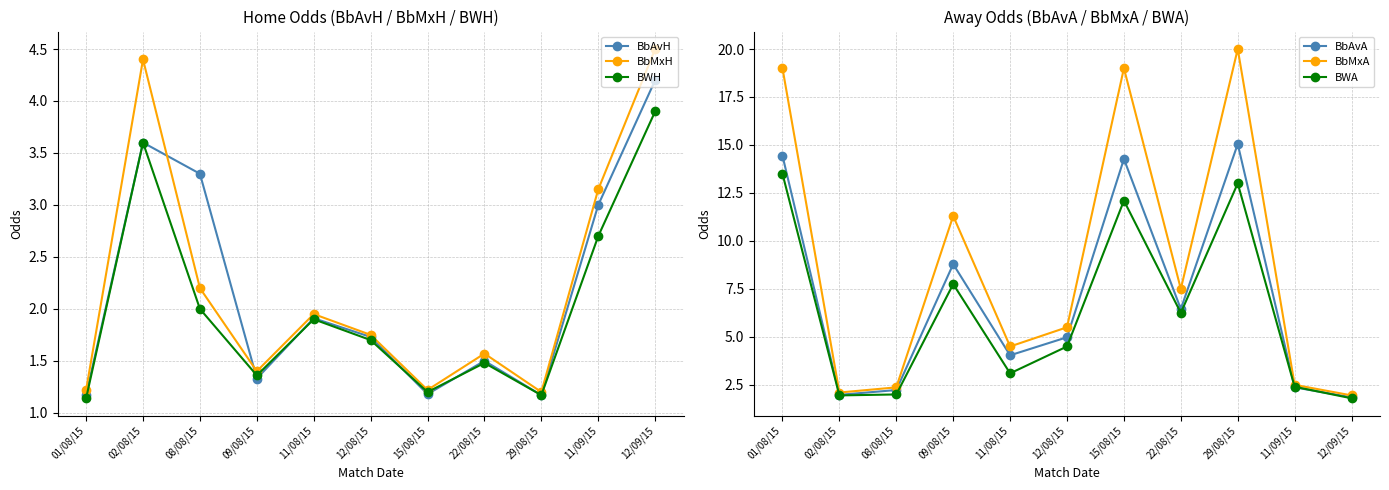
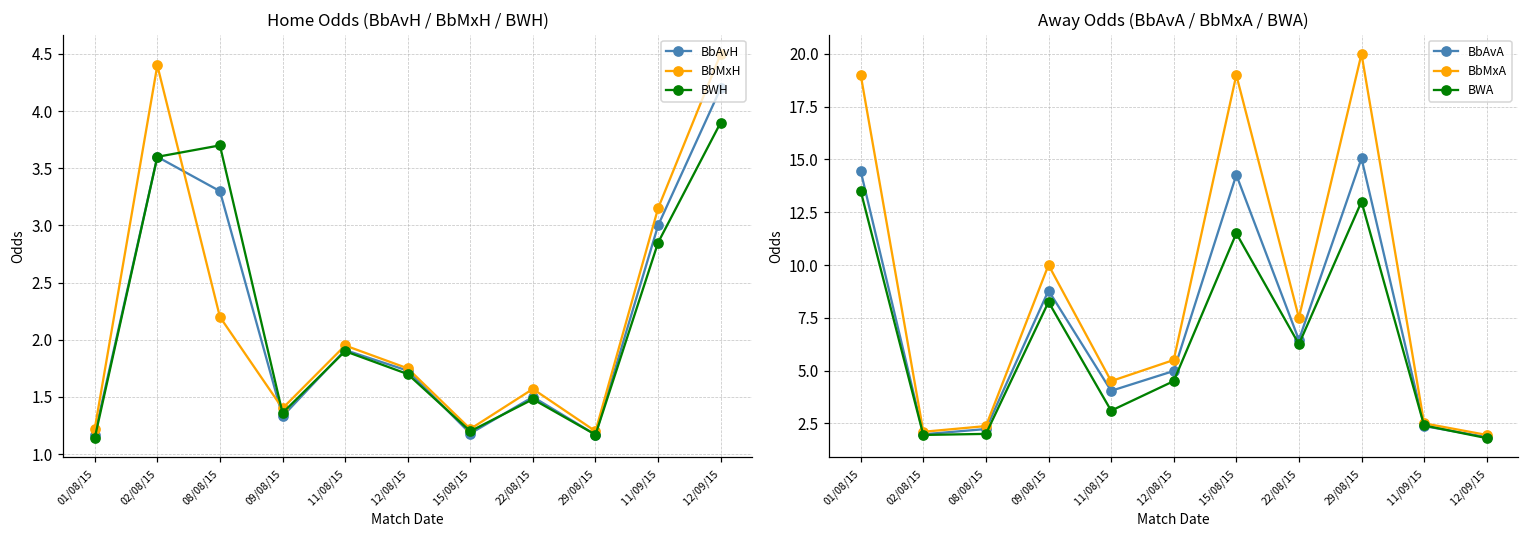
Home Odds (BbAvH / BbMxH / BWH), BWH, 08/08/15: 2.0 -> 3.7
Home Odds (BbAvH / BbMxH / BWH), BWH, 11/09/15: 2.70 -> 2.85
Away Odds (BbAvA / BbMxA / BWA), BbMxA, 09/08/15: 11.3 -> 10.0
Away Odds (BbAvA / BbMxA / BWA), BWA, 09/08/15: 7.8 -> 8.3
Away Odds (BbAvA / BbMxA / BWA), BWA, 15/08/15: 12.1 -> 11.5
